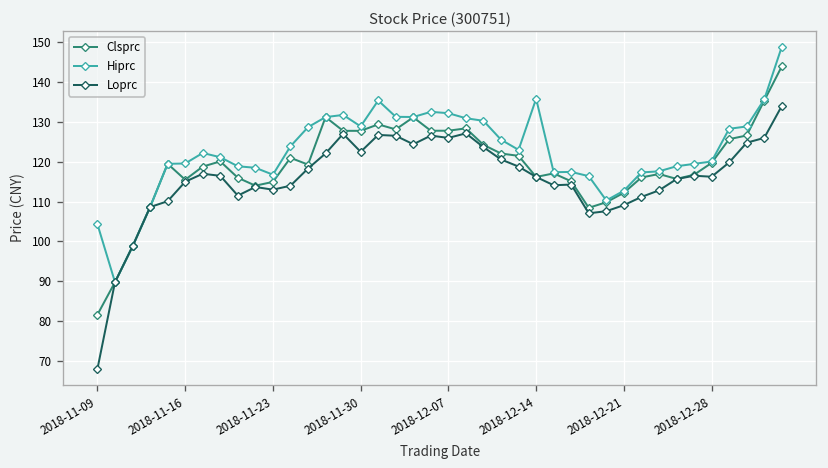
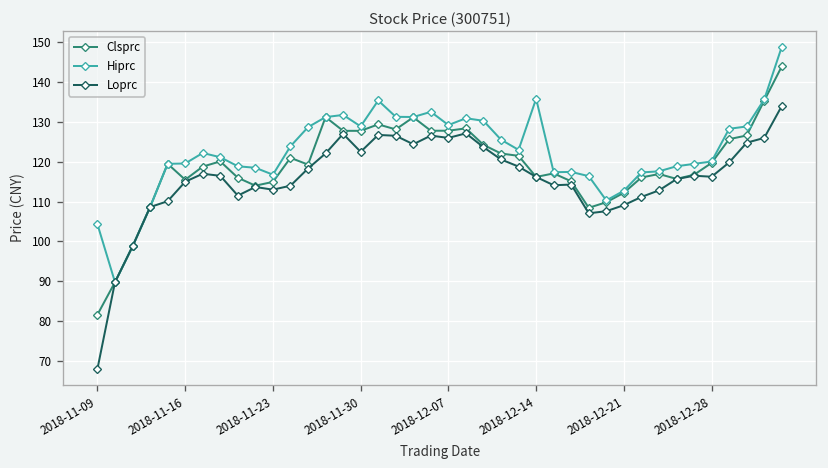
Hiprc, 2018-12-07: 132 -> 129
